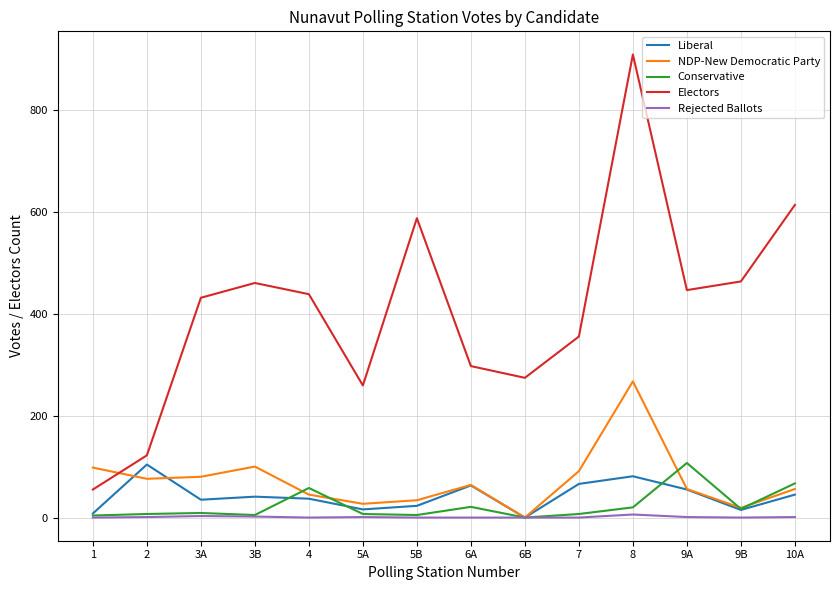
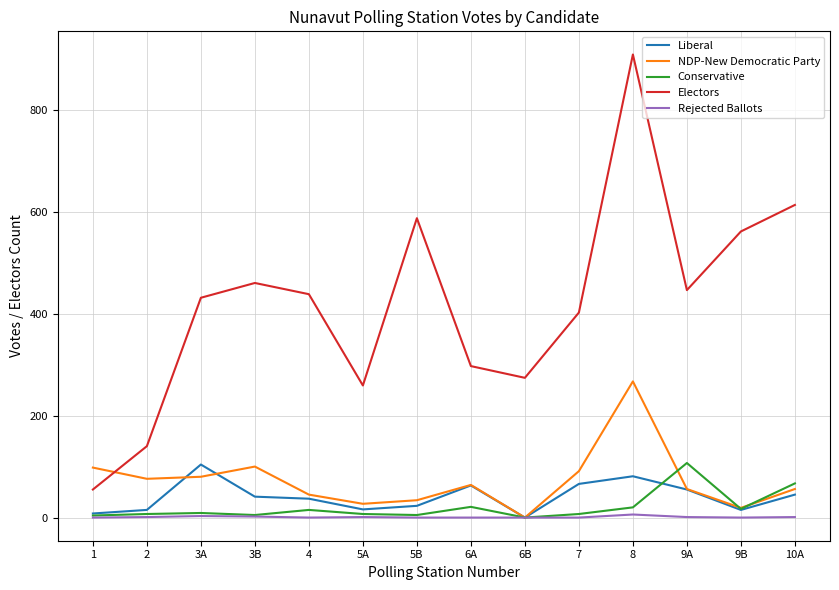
Liberal, 2: 100 -> 20
Electors, 2: 120 -> 140
Liberal, 3A: 40 -> 100
Conservative, 4: 60 -> 20
Electors, 7: 360 -> 400
Electors, 9B: 460 -> 560
